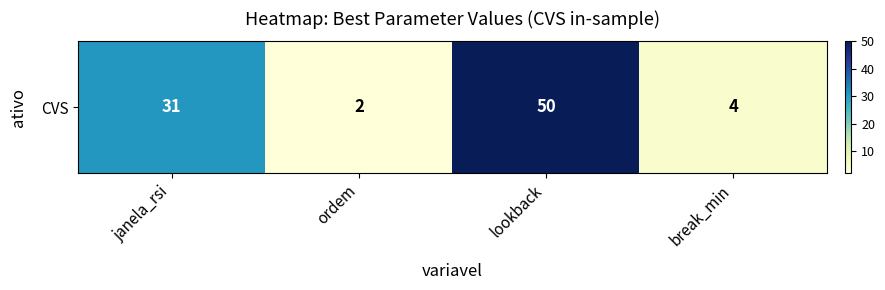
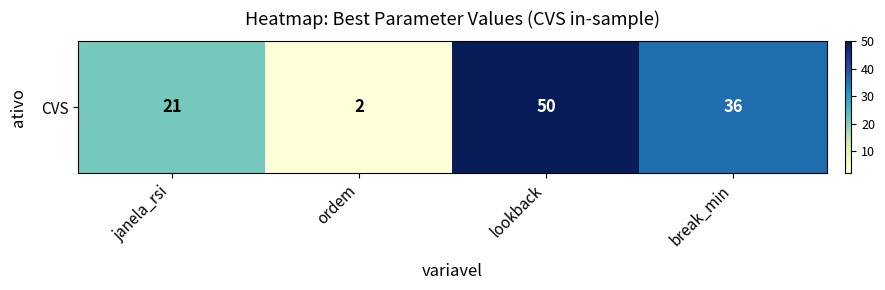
CVS, janela_rsi: 31 -> 21
CVS, break_min: 4 -> 36
